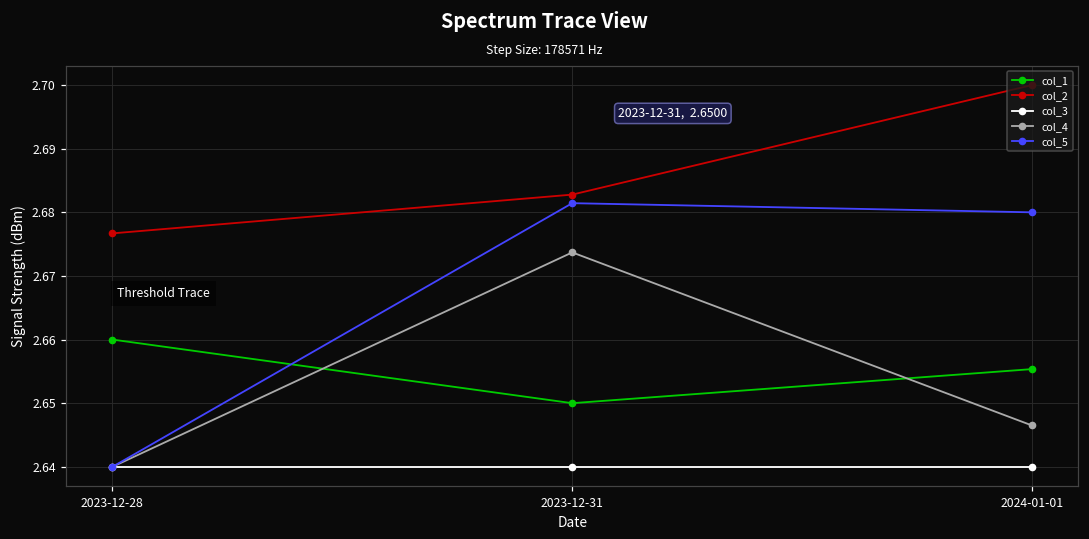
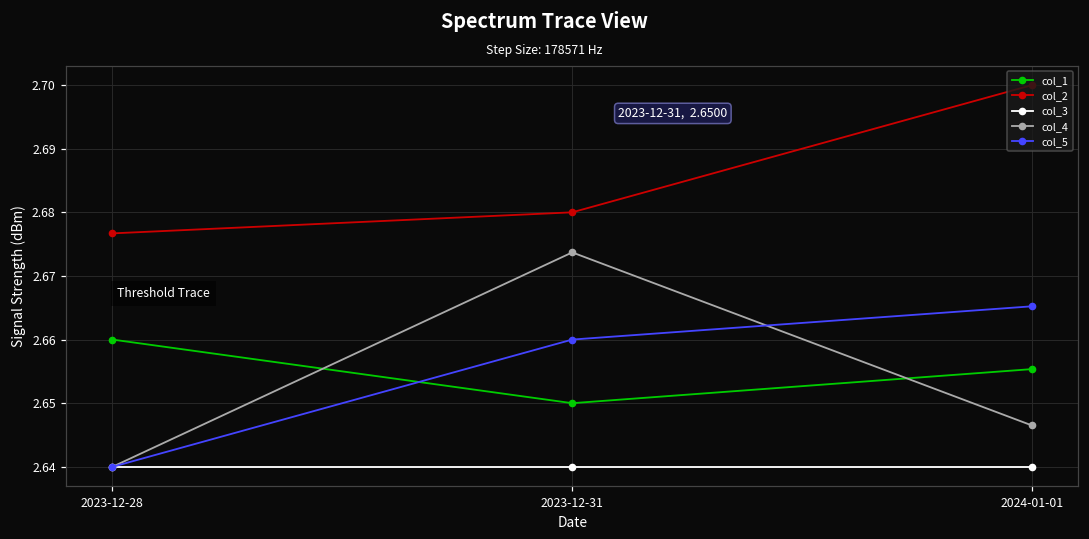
col_2, 2023-12-31: 2.683 -> 2.680
col_5, 2023-12-31: 2.681 -> 2.660
col_5, 2024-01-01: 2.680 -> 2.665
